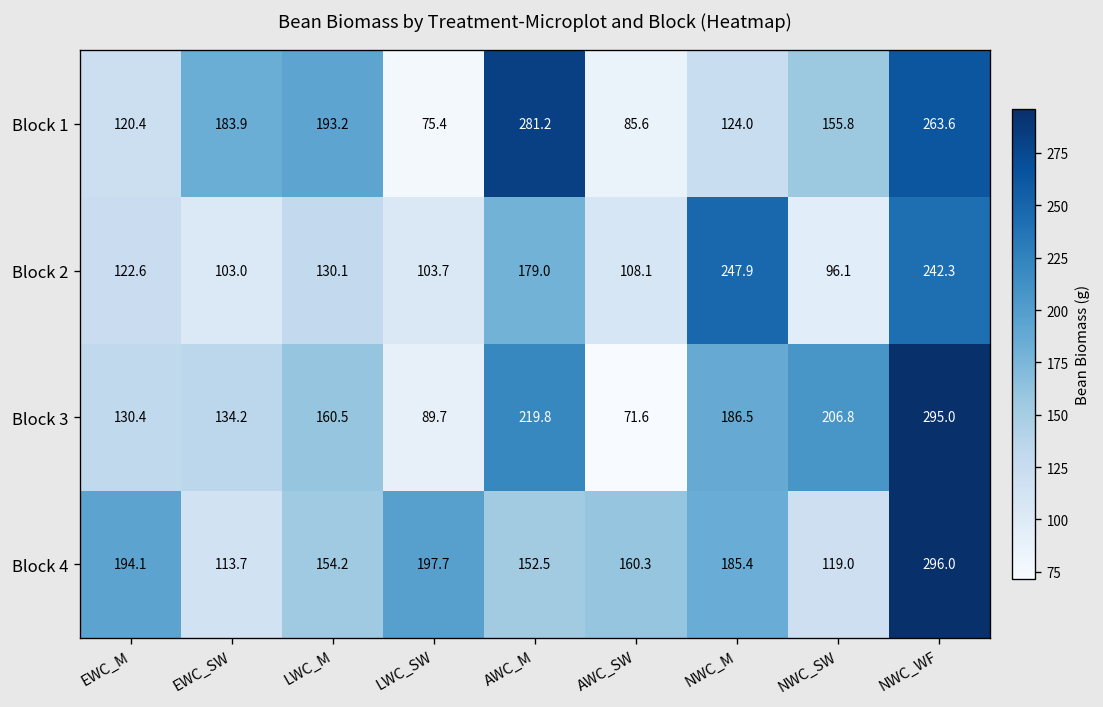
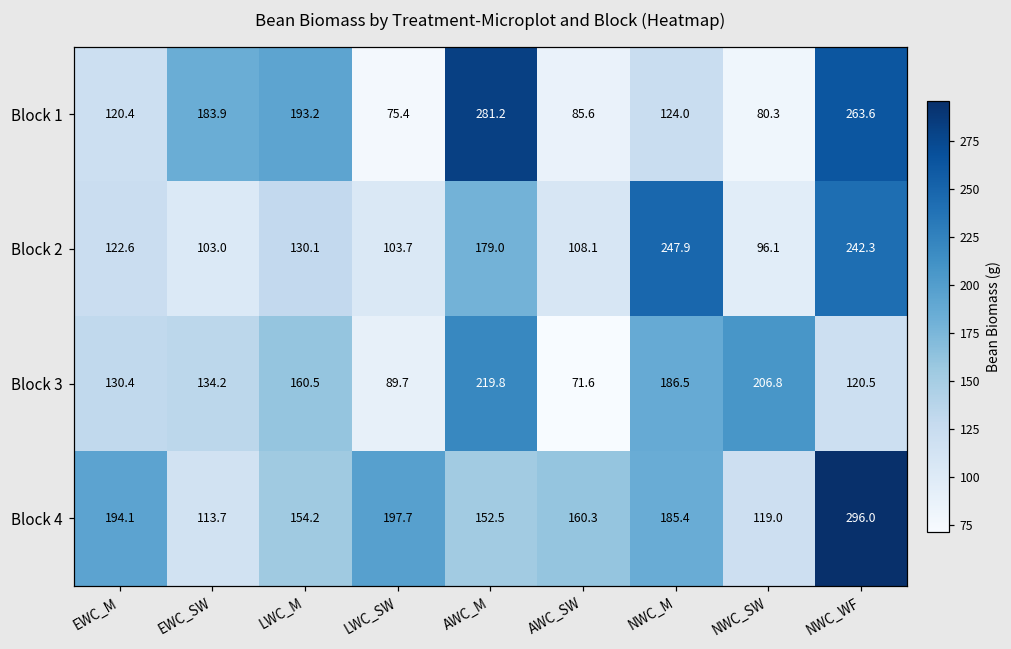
Block 1, NWC_SW: 155.8 -> 80.3
Block 3, NWC_WF: 295.0 -> 120.5
